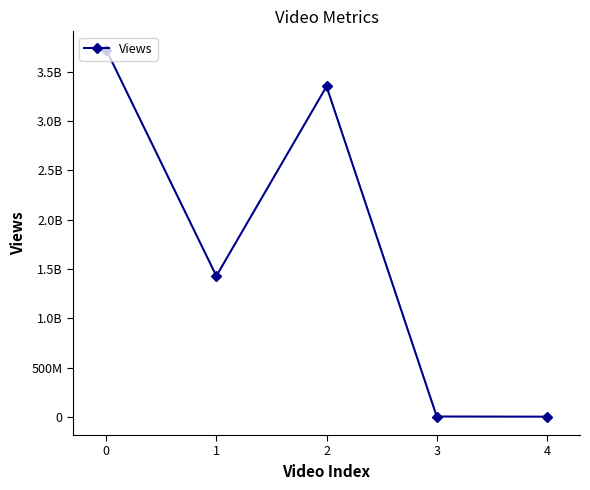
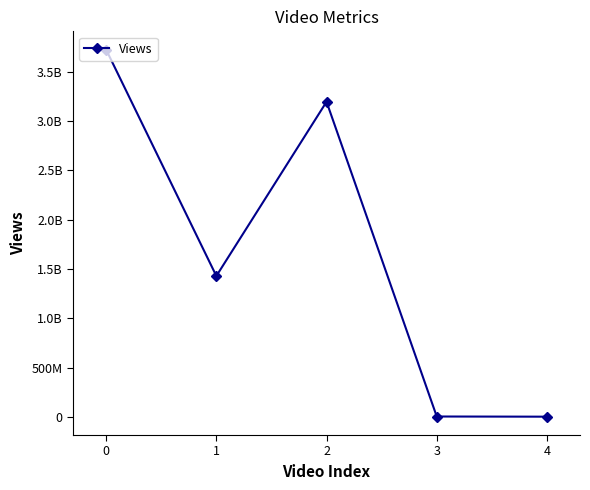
2: 3300000000 -> 3200000000
